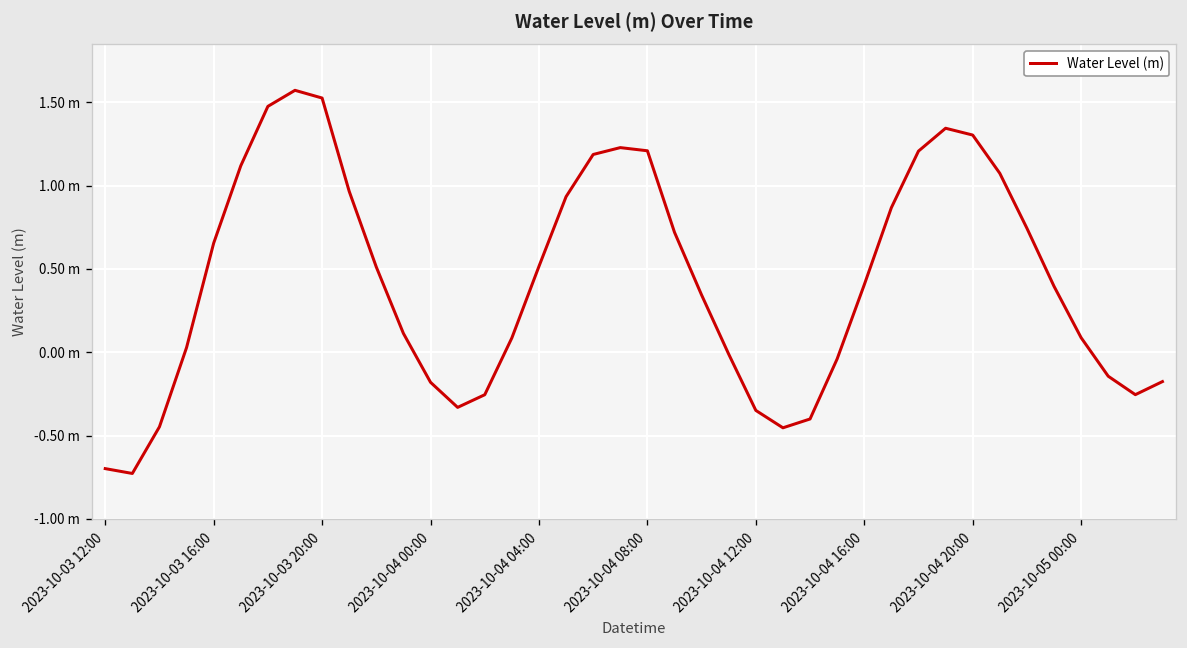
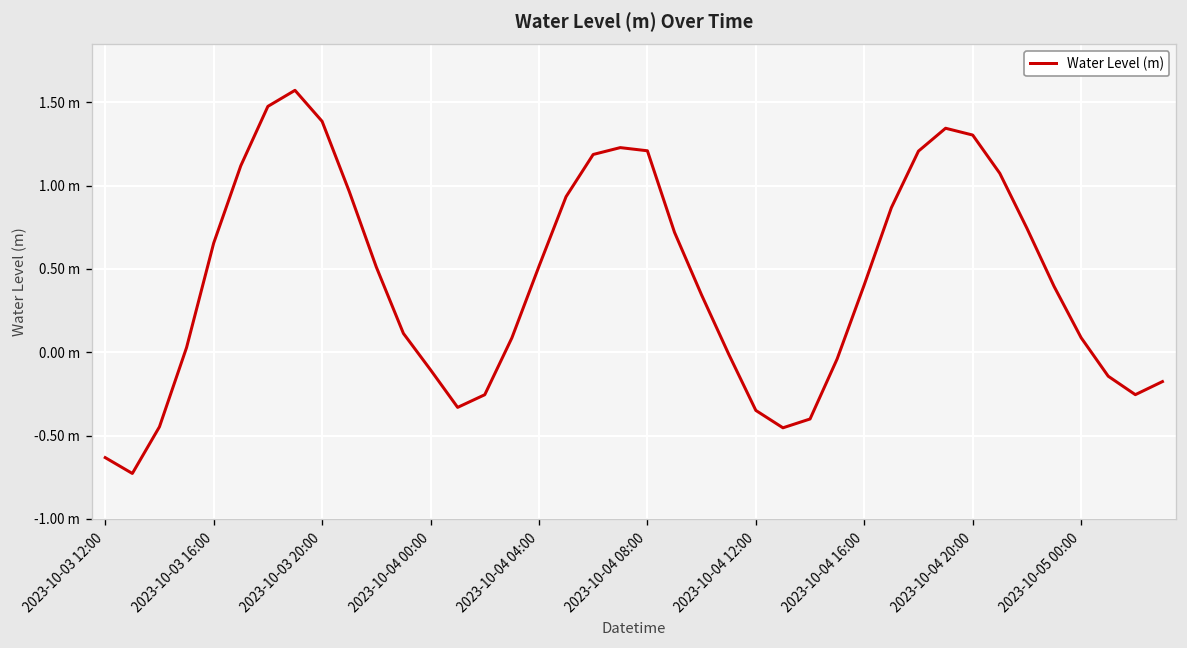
2023-10-03 12:00: -0.70 m -> -0.63 m
2023-10-03 20:00: 1.53 m -> 1.39 m
2023-10-04 00:00: -0.18 m -> -0.11 m
